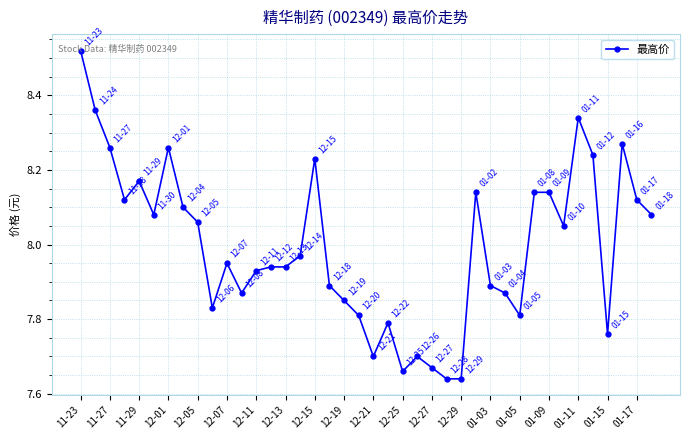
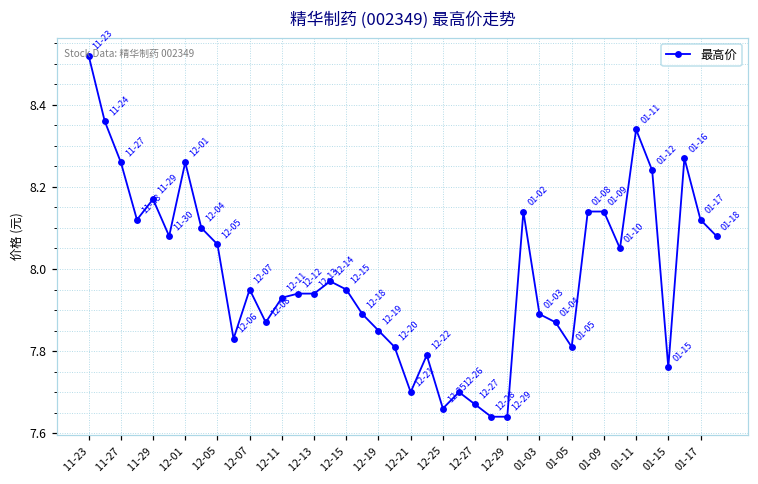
12-15: 8.23 -> 7.95
